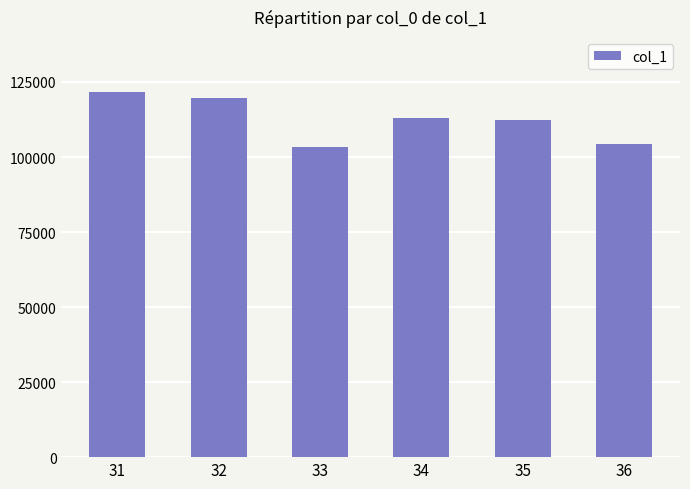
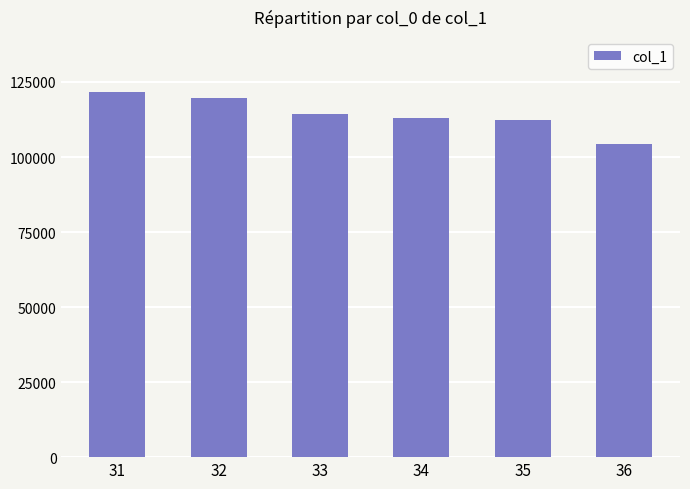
33: 103000 -> 114000
